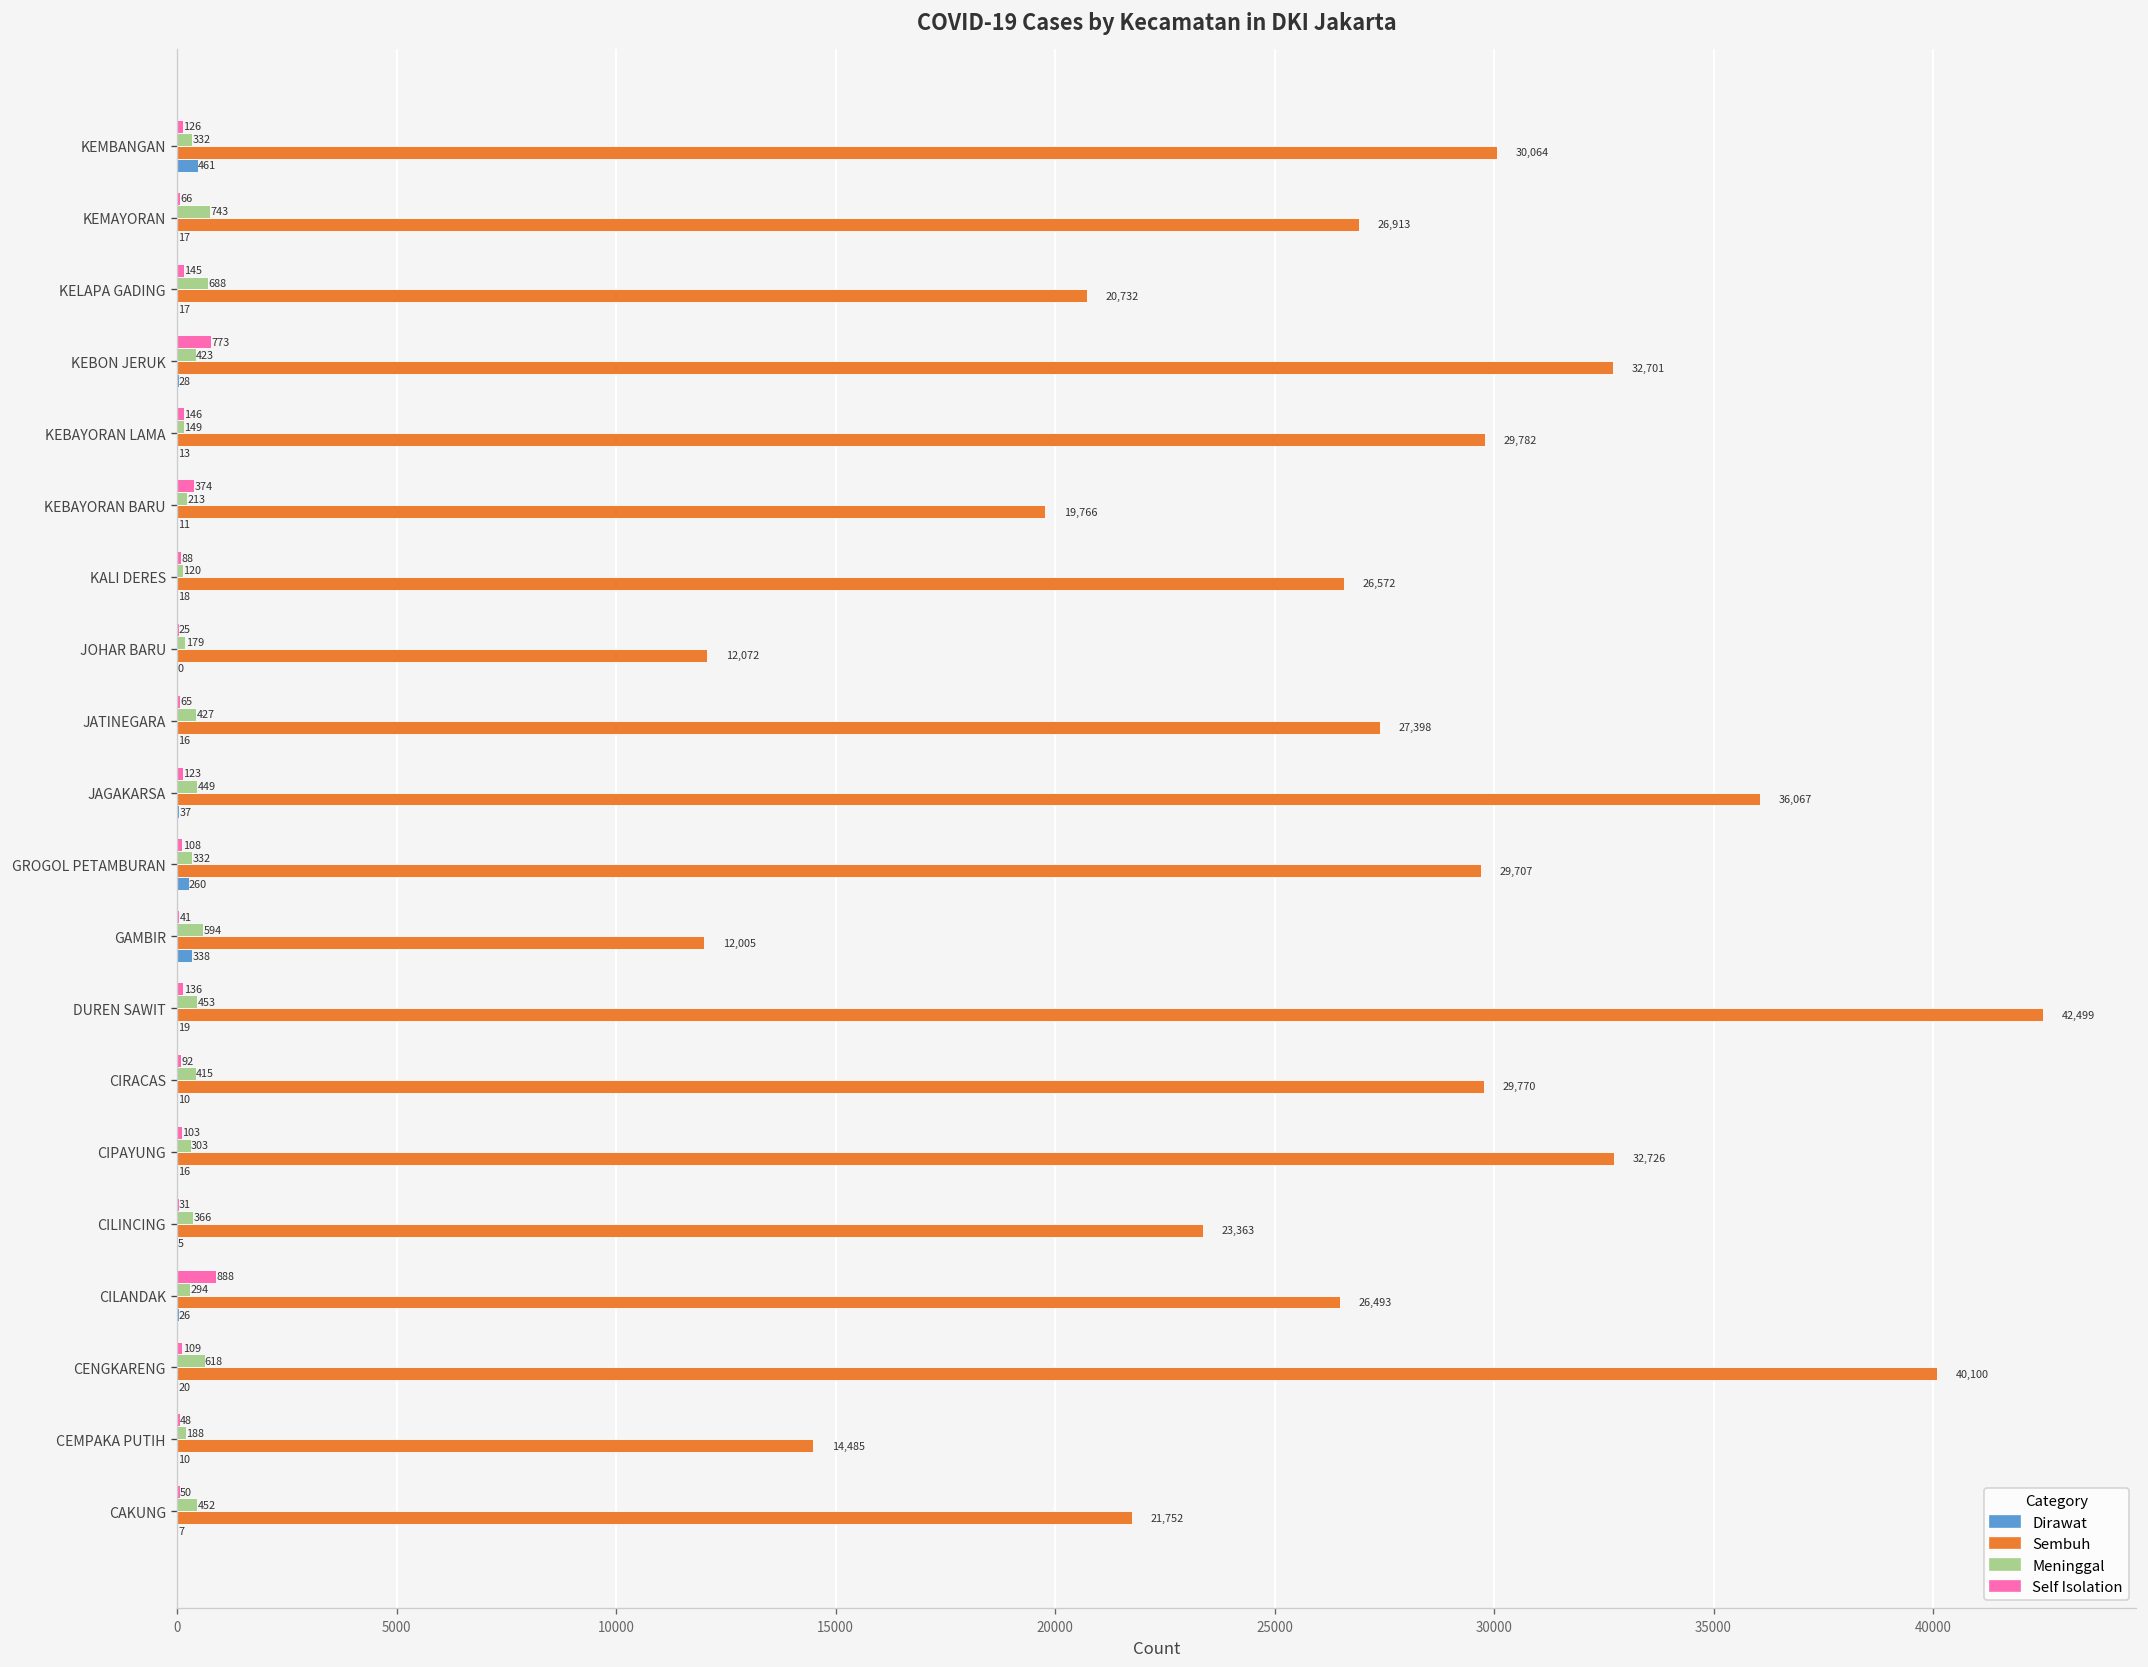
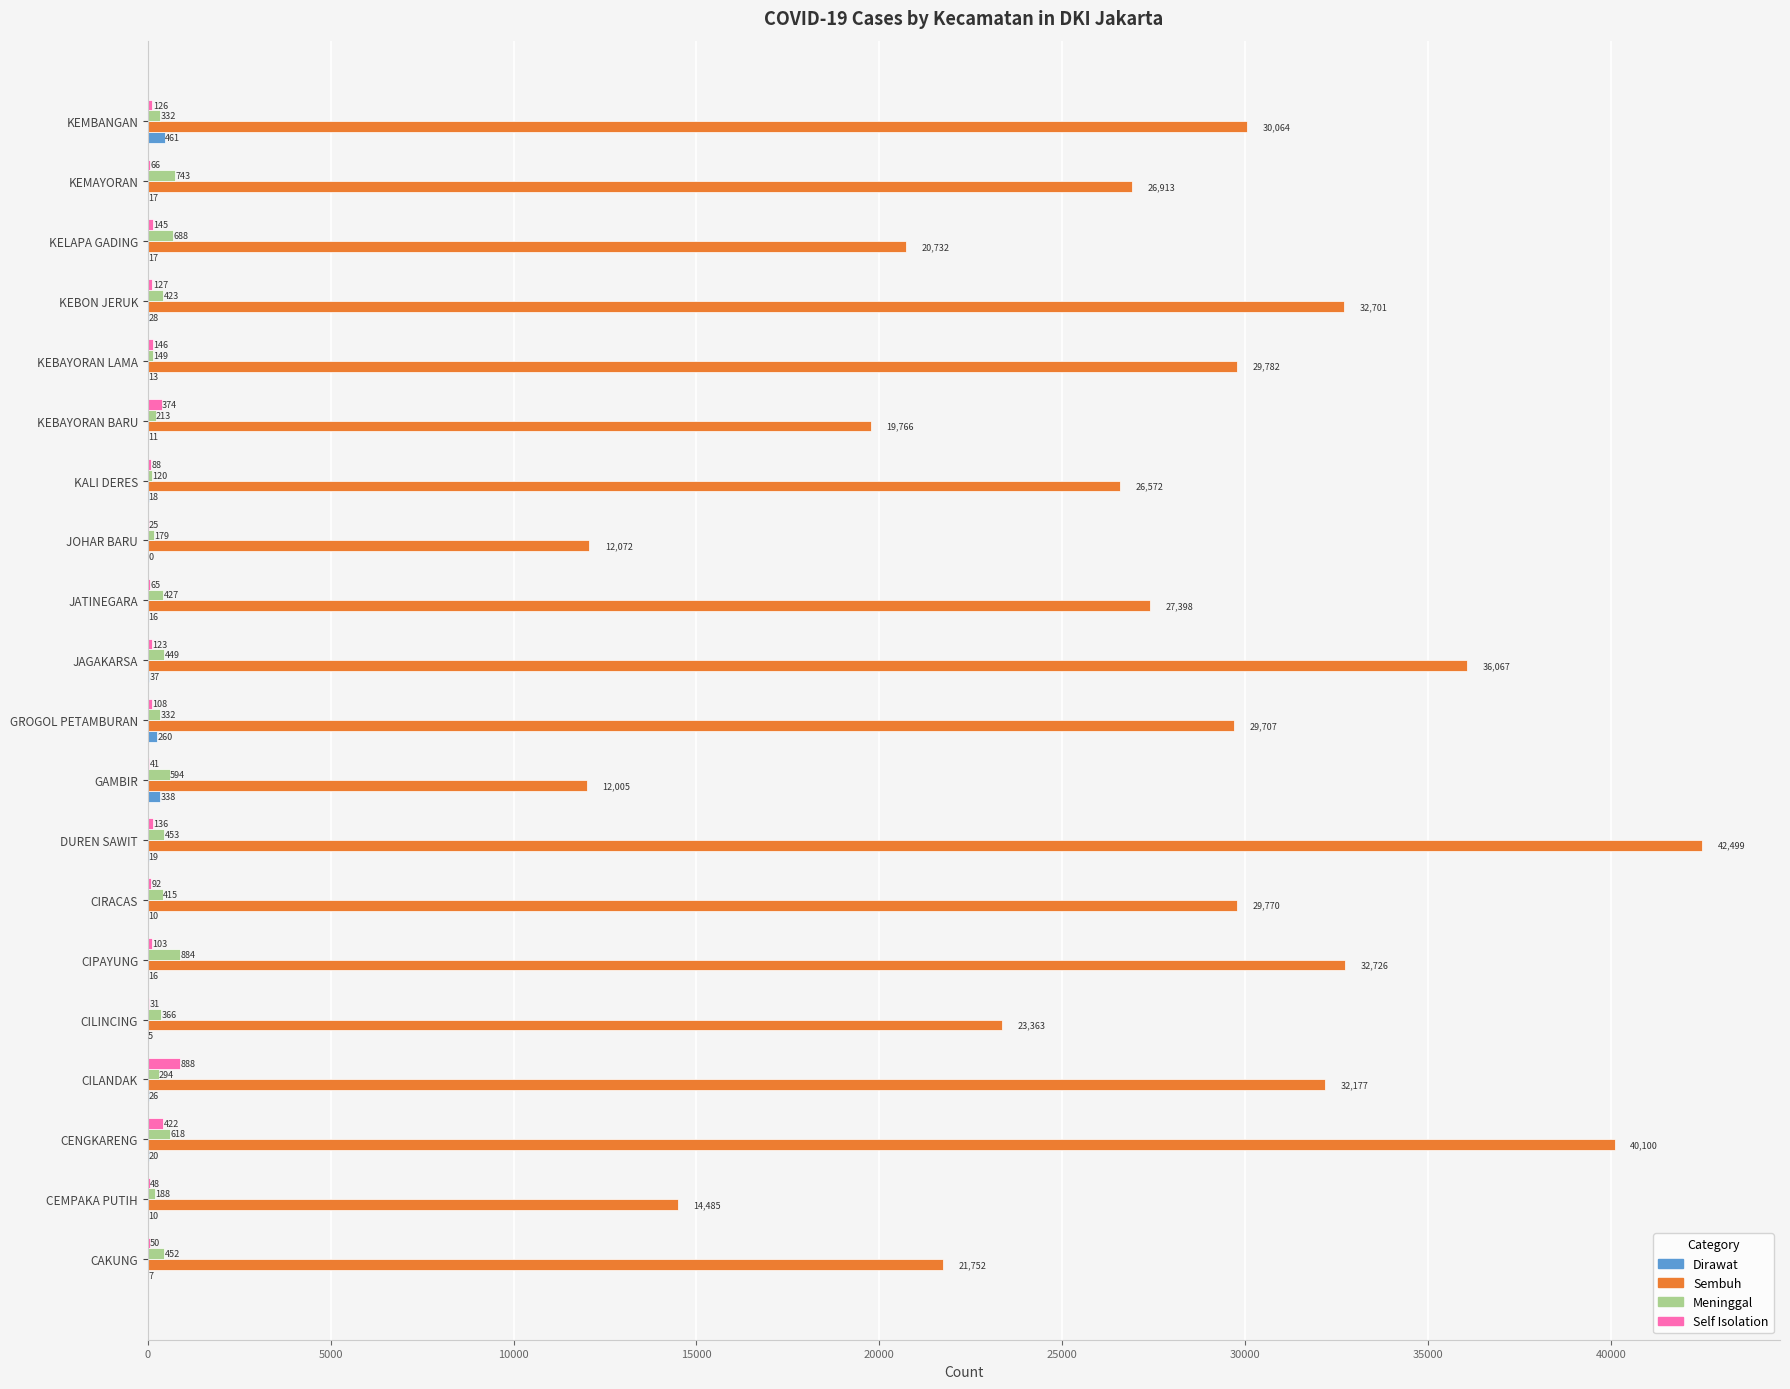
Self Isolation, KEBON JERUK: 773 -> 127
Meninggal, CIPAYUNG: 303 -> 884
Sembuh, CILANDAK: 26,493 -> 32,177
Self Isolation, CENGKARENG: 109 -> 422
